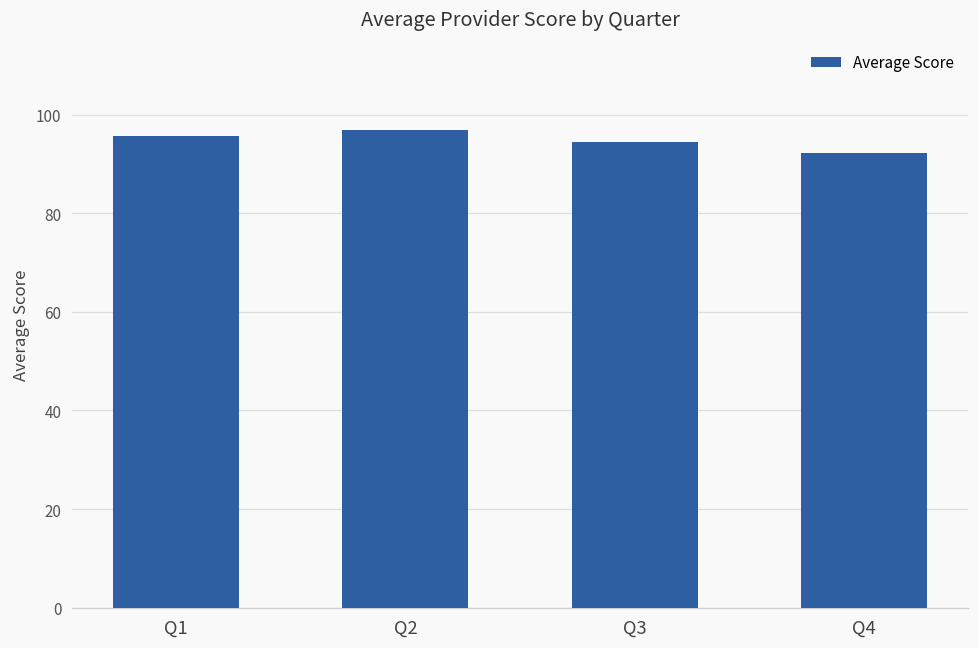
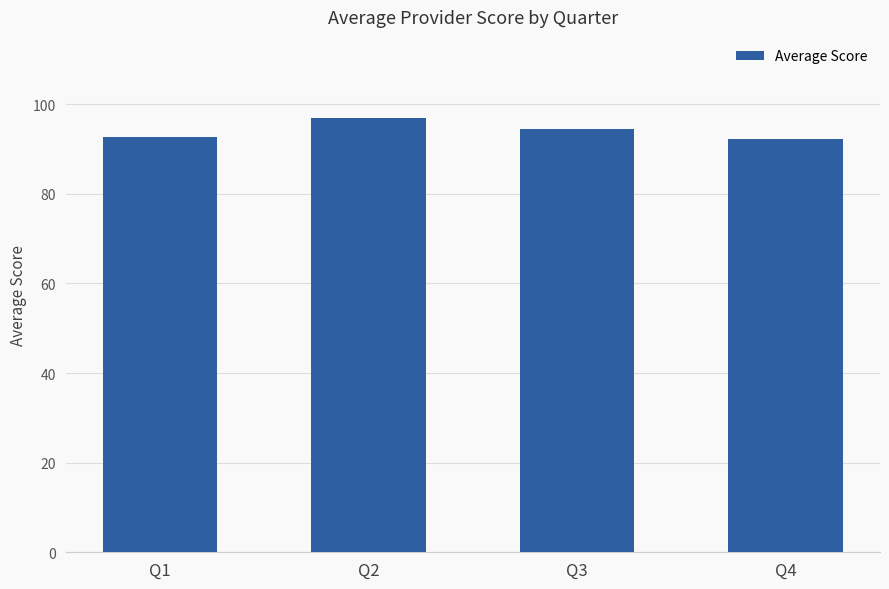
Q1: 96 -> 93
